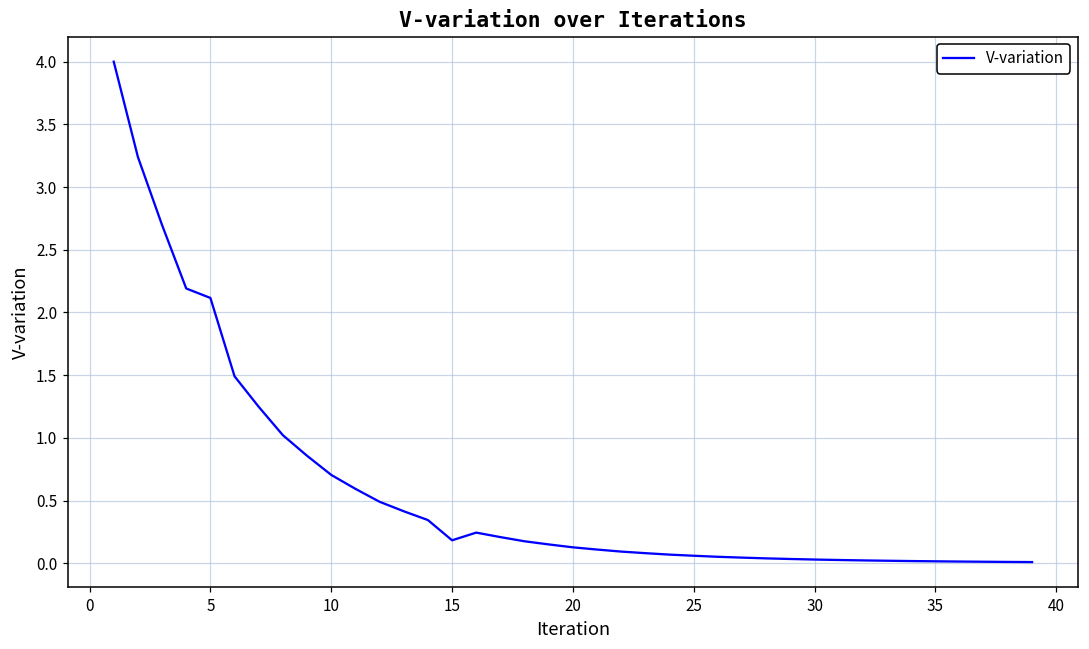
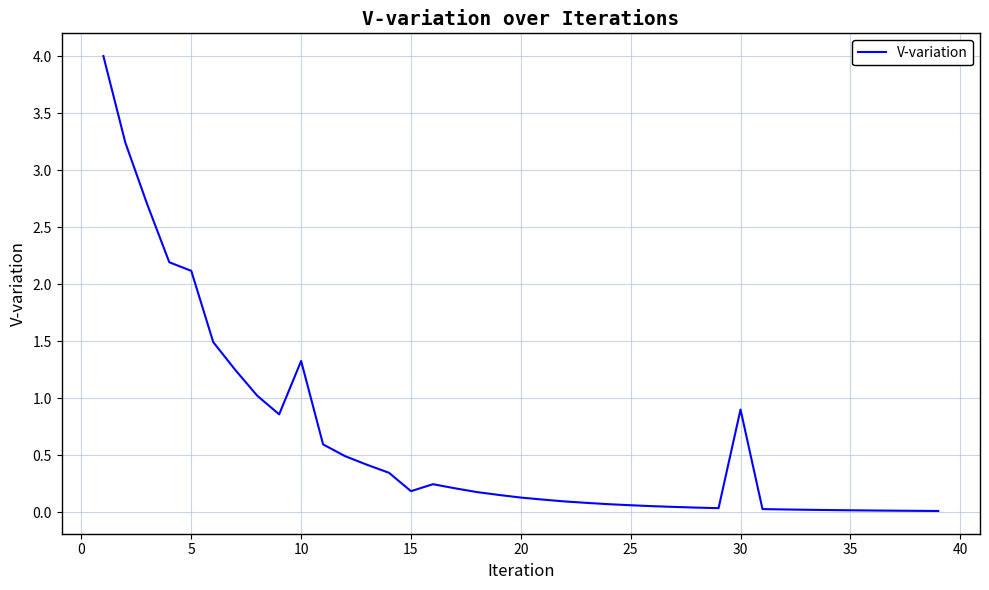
10: 0.70 -> 1.33
30: 0.03 -> 0.90
